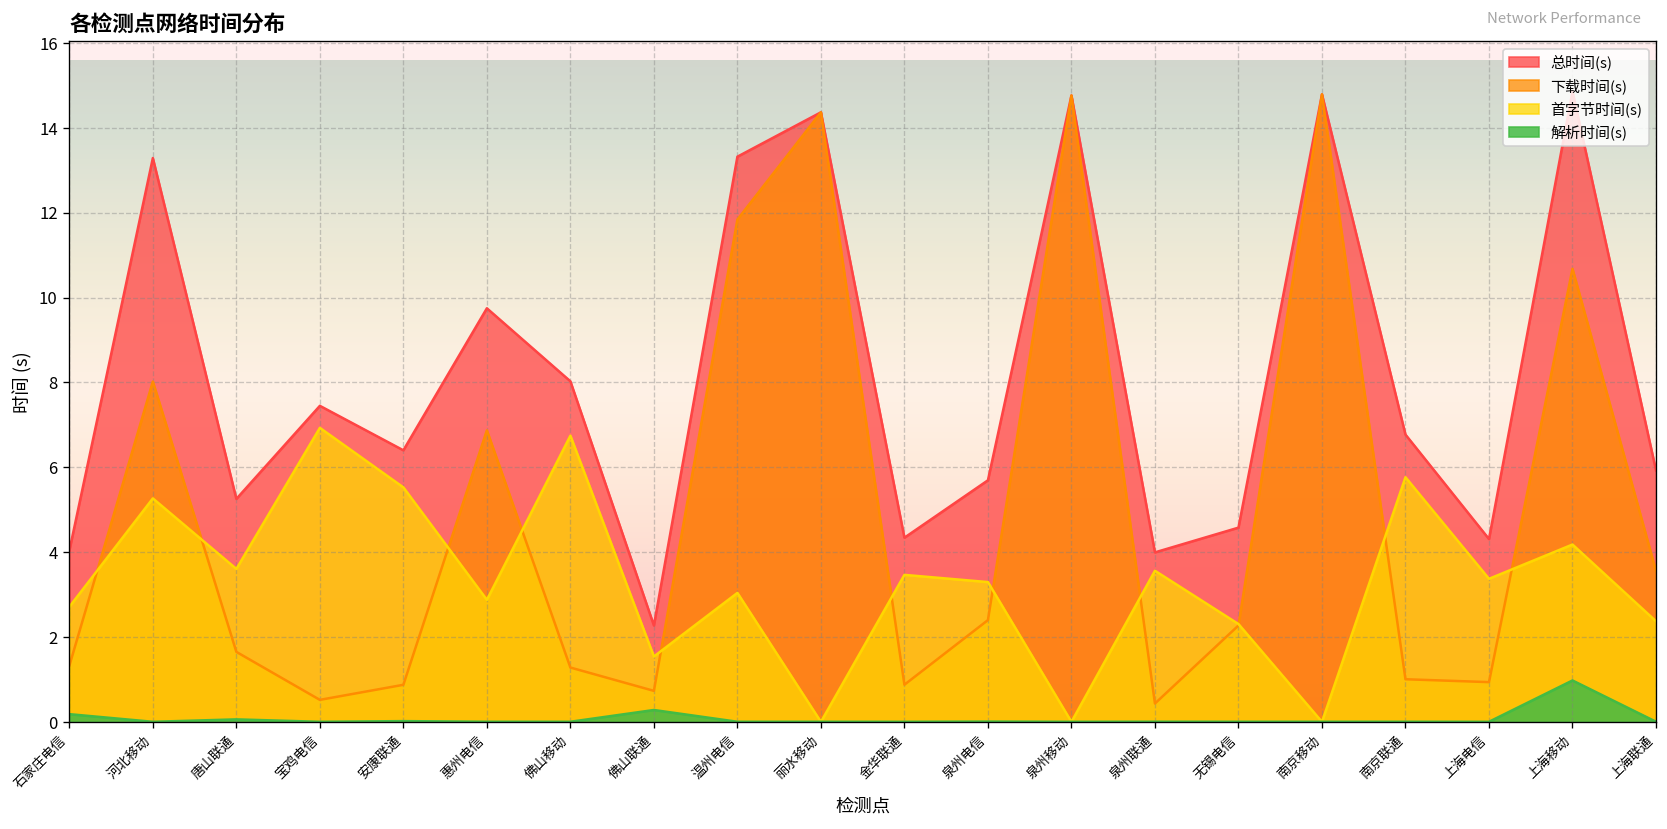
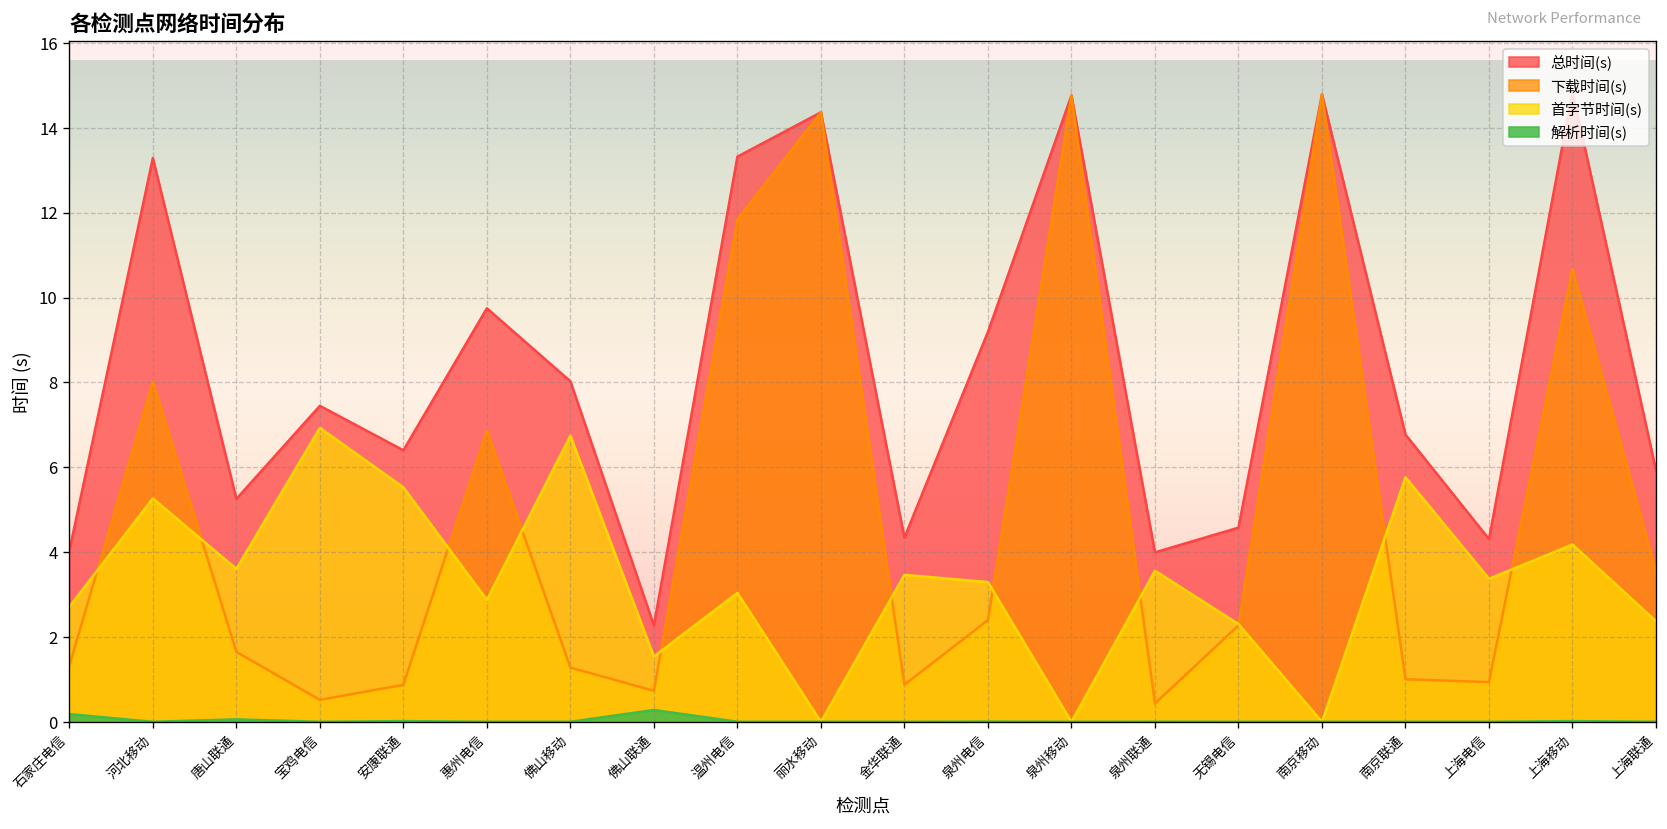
总时间(s), 泉州电信: 5.7 -> 9.2
解析时间(s), 上海移动: 1.0 -> 0.0
